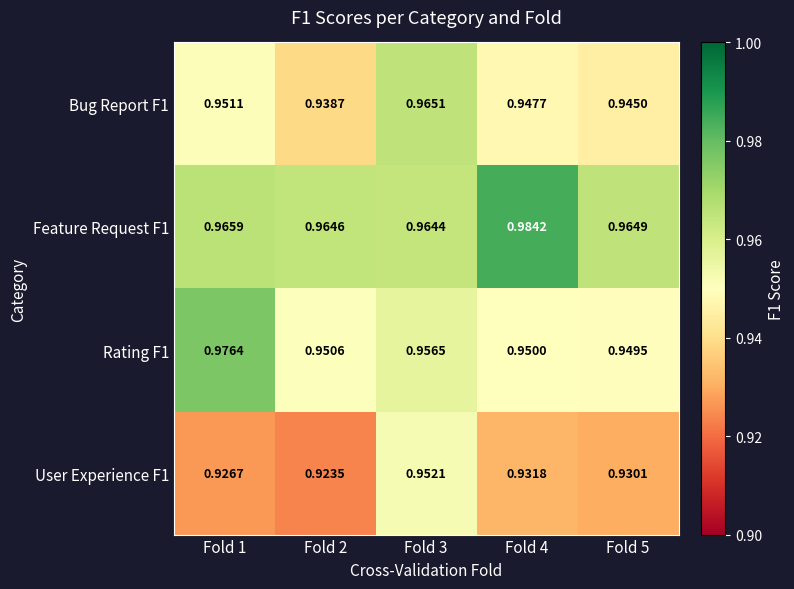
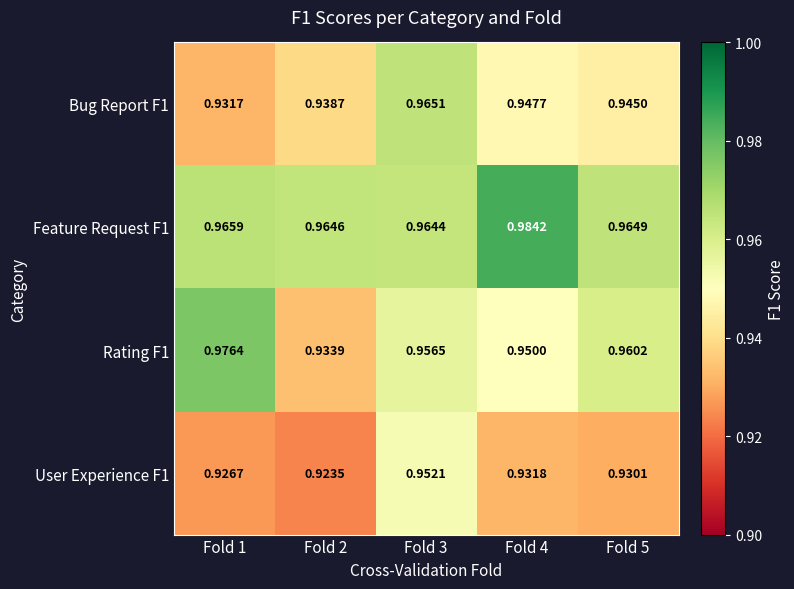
Bug Report F1, Fold 1: 0.9511 -> 0.9317
Rating F1, Fold 2: 0.9506 -> 0.9339
Rating F1, Fold 5: 0.9495 -> 0.9602
